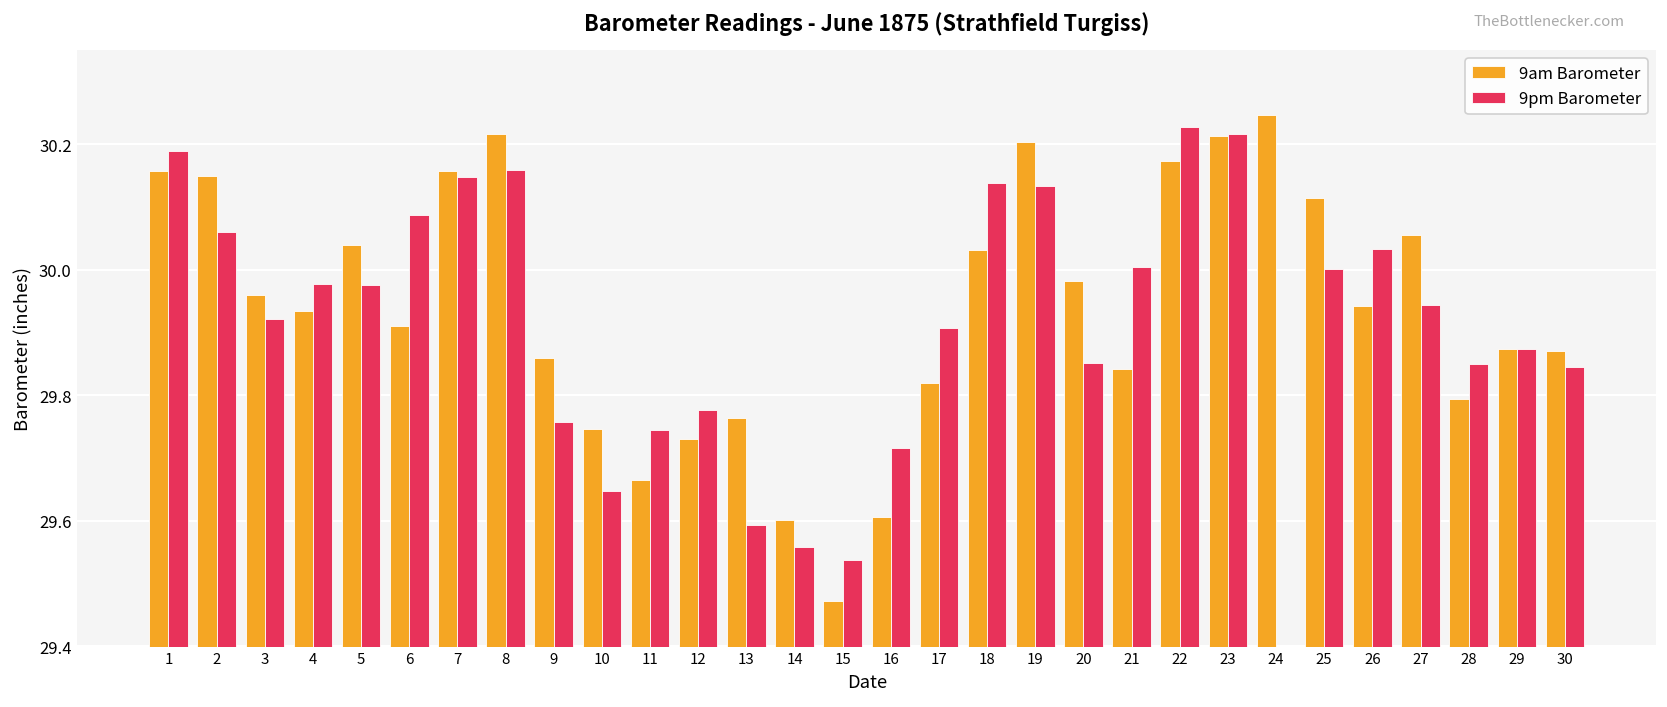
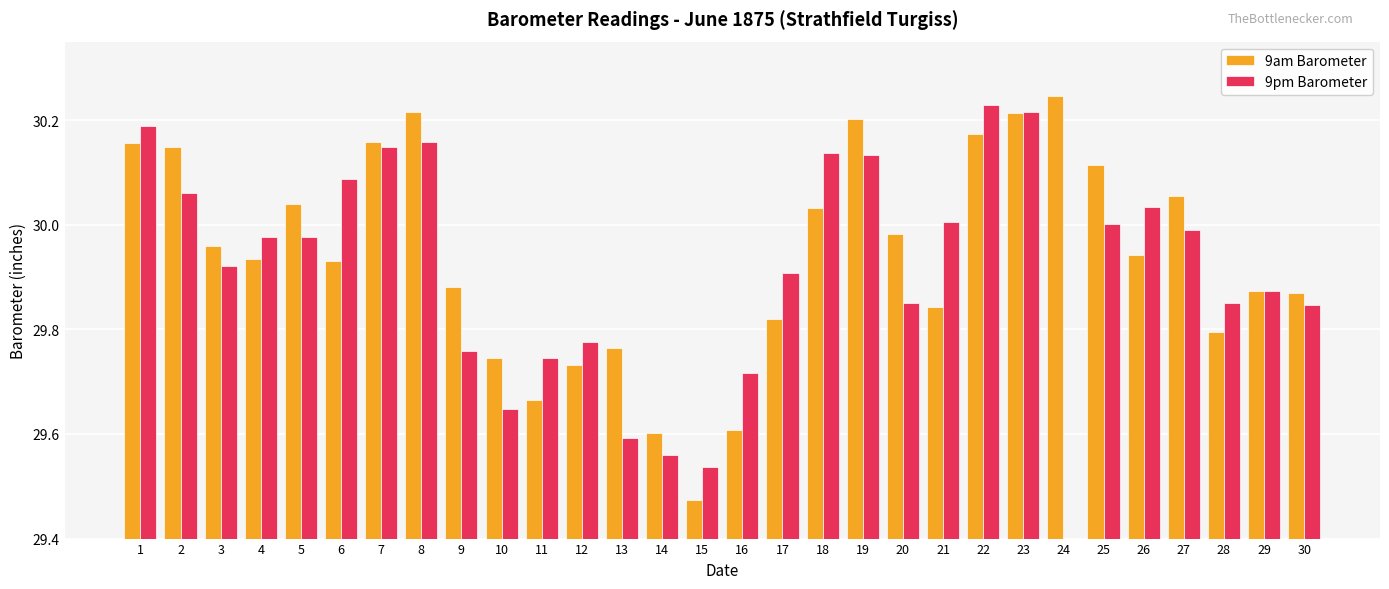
9am Barometer, 6: 29.91 -> 29.93
9am Barometer, 9: 29.86 -> 29.88
9pm Barometer, 27: 29.94 -> 29.99
